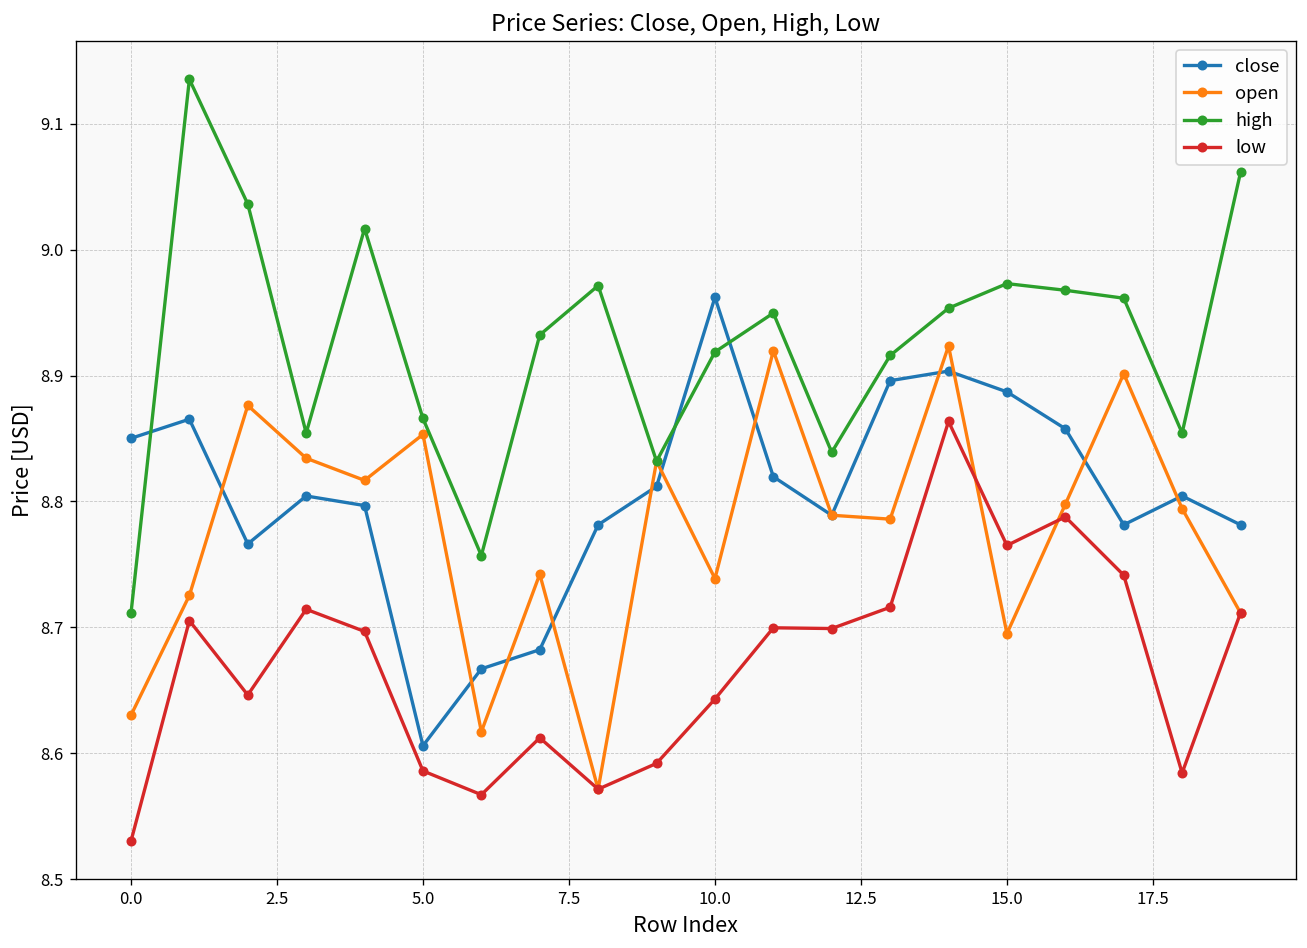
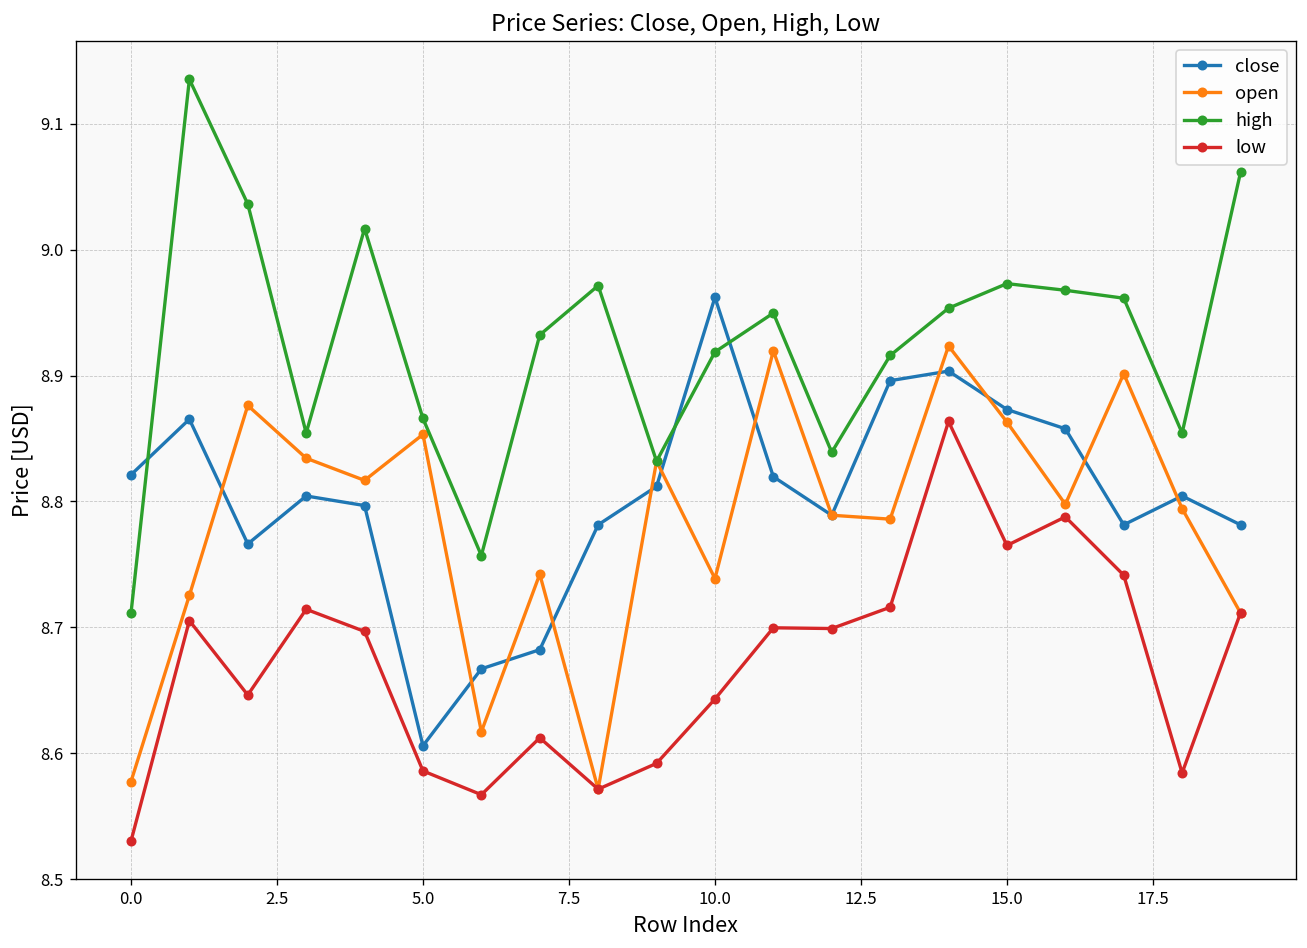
close, 0.0: 8.850 -> 8.821
open, 0.0: 8.630 -> 8.577
close, 15.0: 8.887 -> 8.873
open, 15.0: 8.695 -> 8.863
